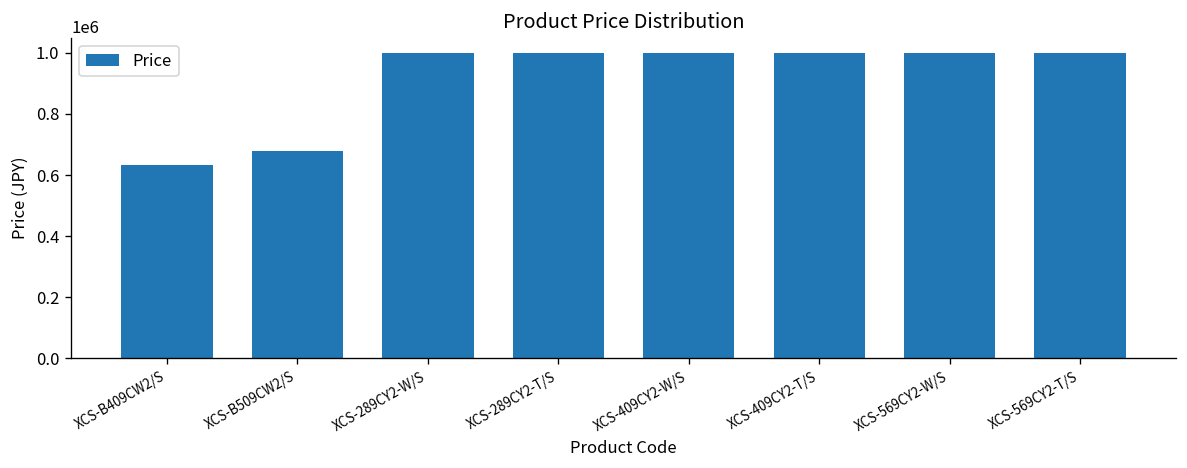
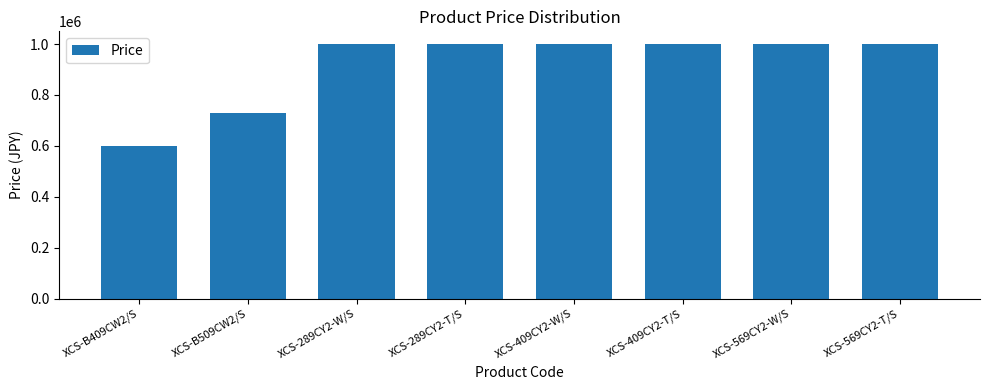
XCS-B409CW2/S: 630000 -> 600000
XCS-B509CW2/S: 680000 -> 730000
